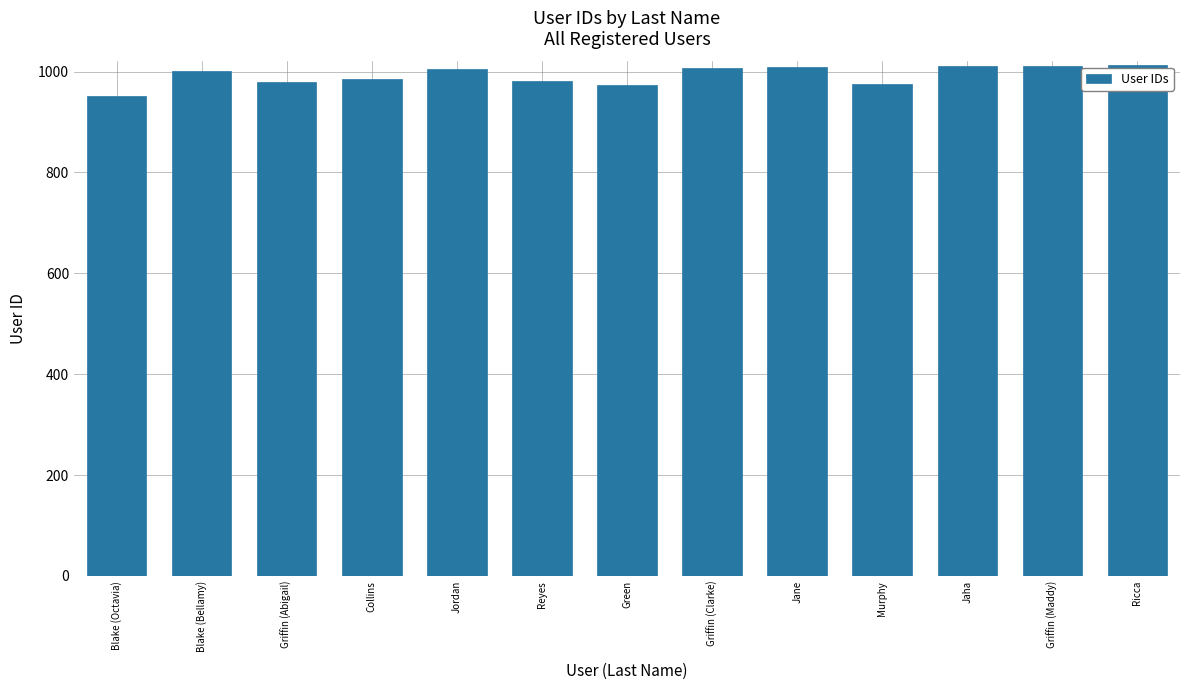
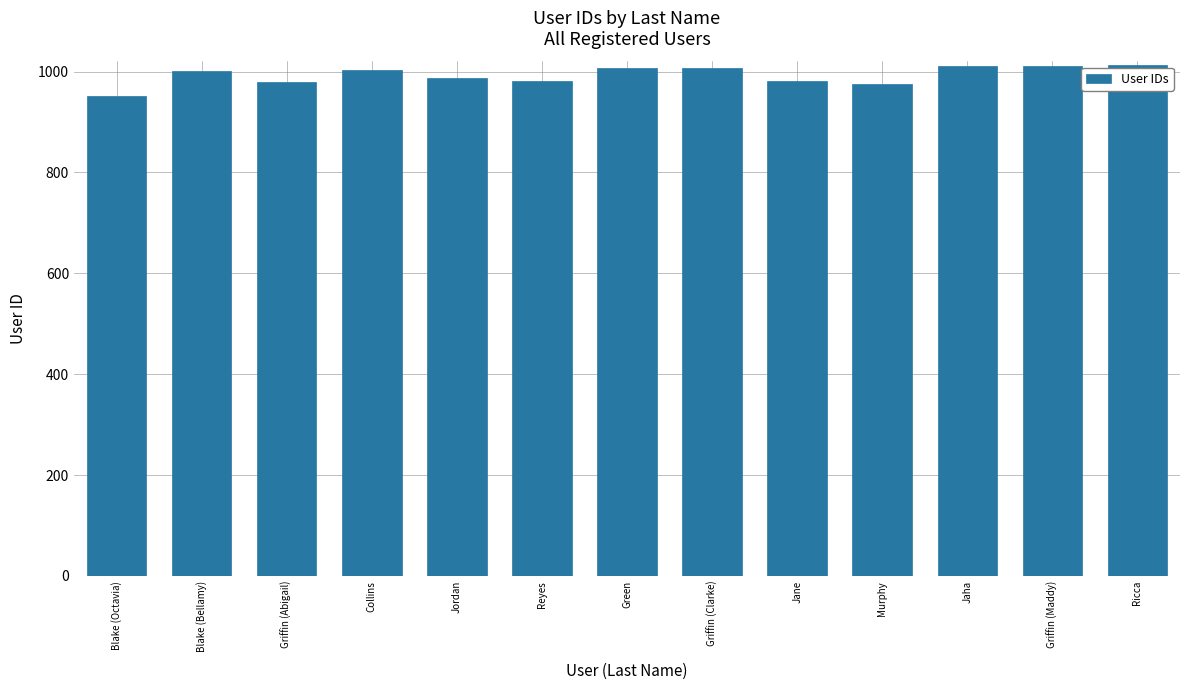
Collins: 990 -> 1000
Jordan: 1010 -> 990
Green: 970 -> 1010
Jane: 1010 -> 980
